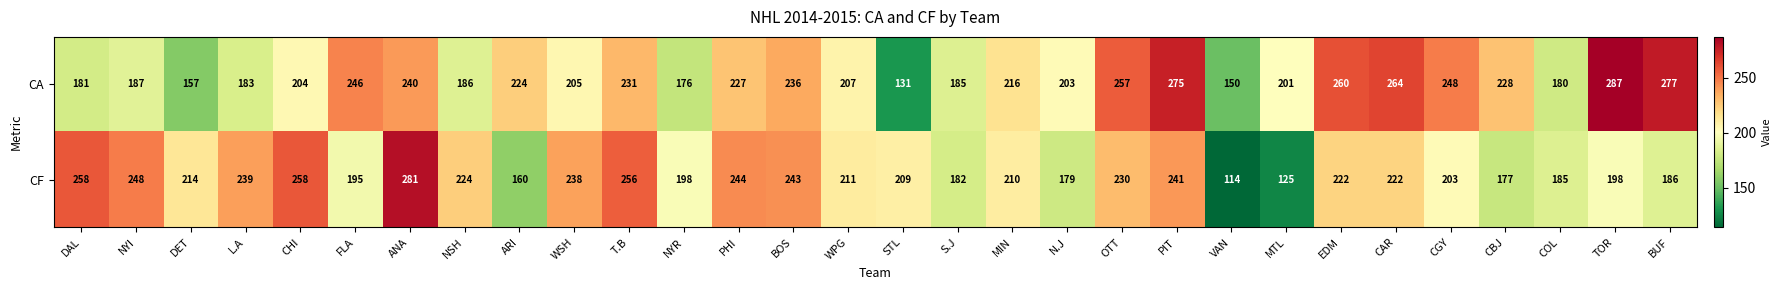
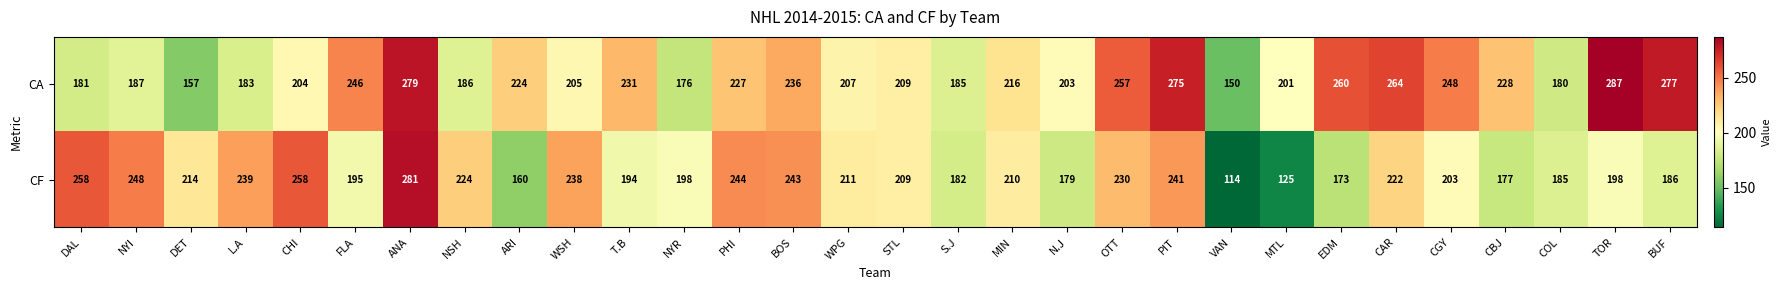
CA, ANA: 240 -> 279
CA, STL: 131 -> 209
CF, T.B: 256 -> 194
CF, EDM: 222 -> 173
